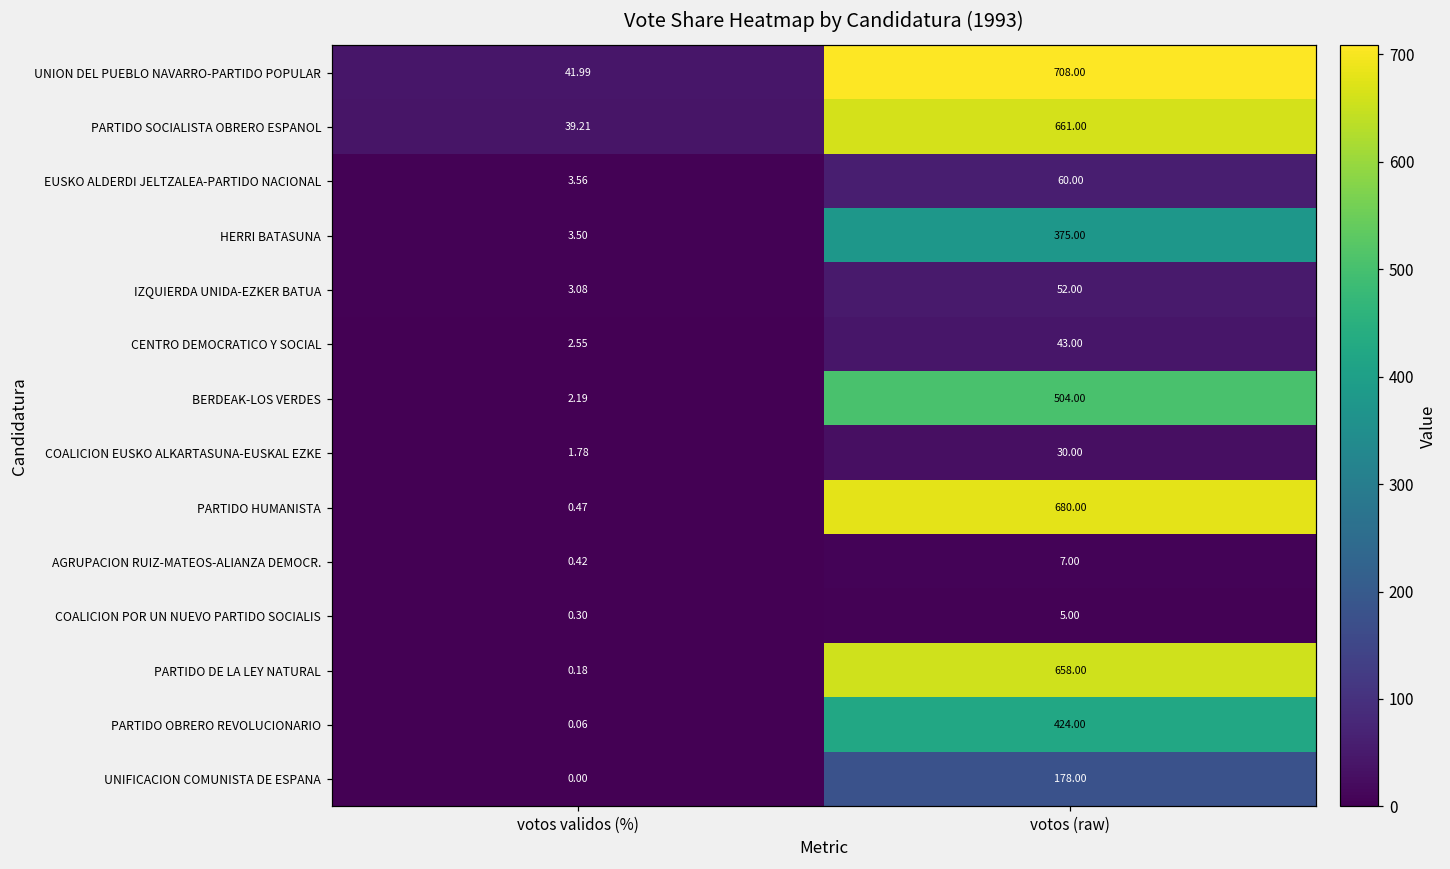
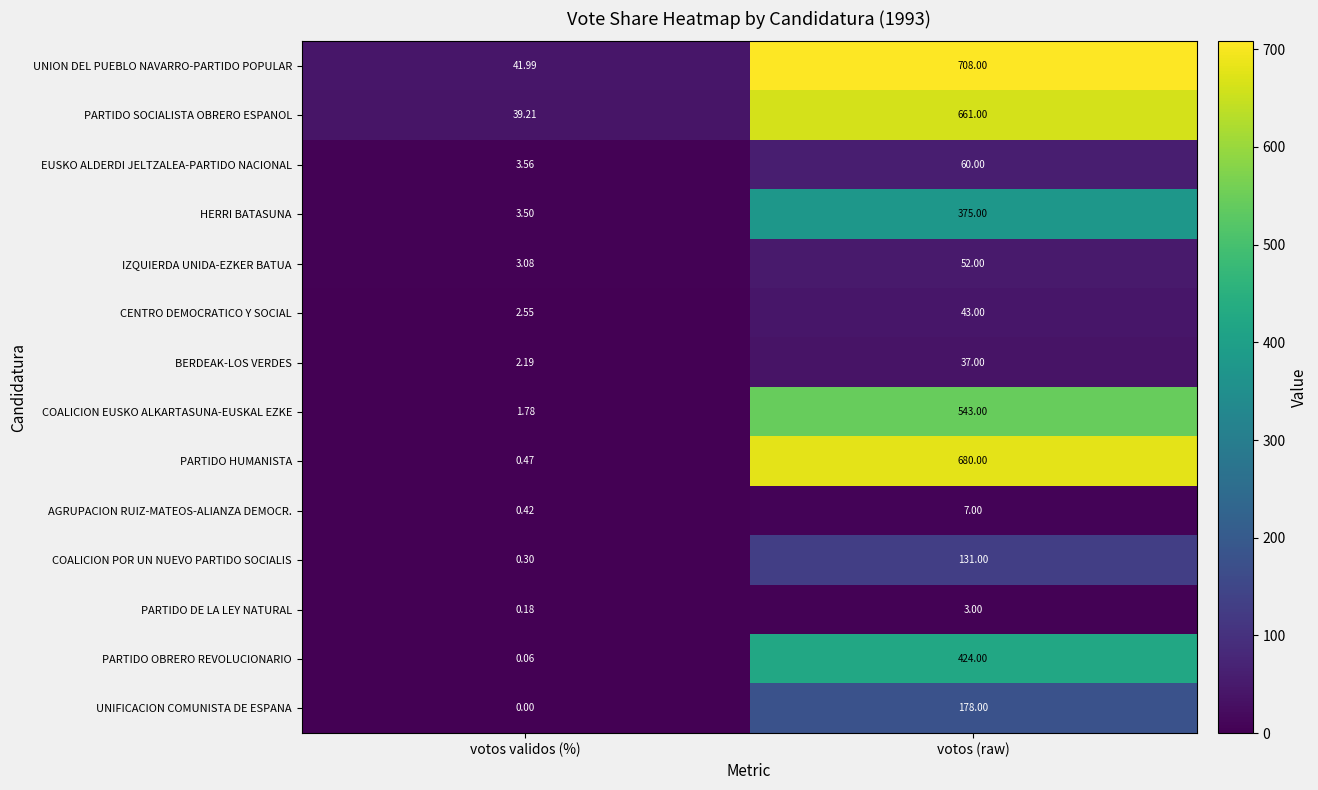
BERDEAK-LOS VERDES, votos (raw): 504.00 -> 37.00
COALICION EUSKO ALKARTASUNA-EUSKAL EZKE, votos (raw): 30.00 -> 543.00
COALICION POR UN NUEVO PARTIDO SOCIALIS, votos (raw): 5.00 -> 131.00
PARTIDO DE LA LEY NATURAL, votos (raw): 658.00 -> 3.00
